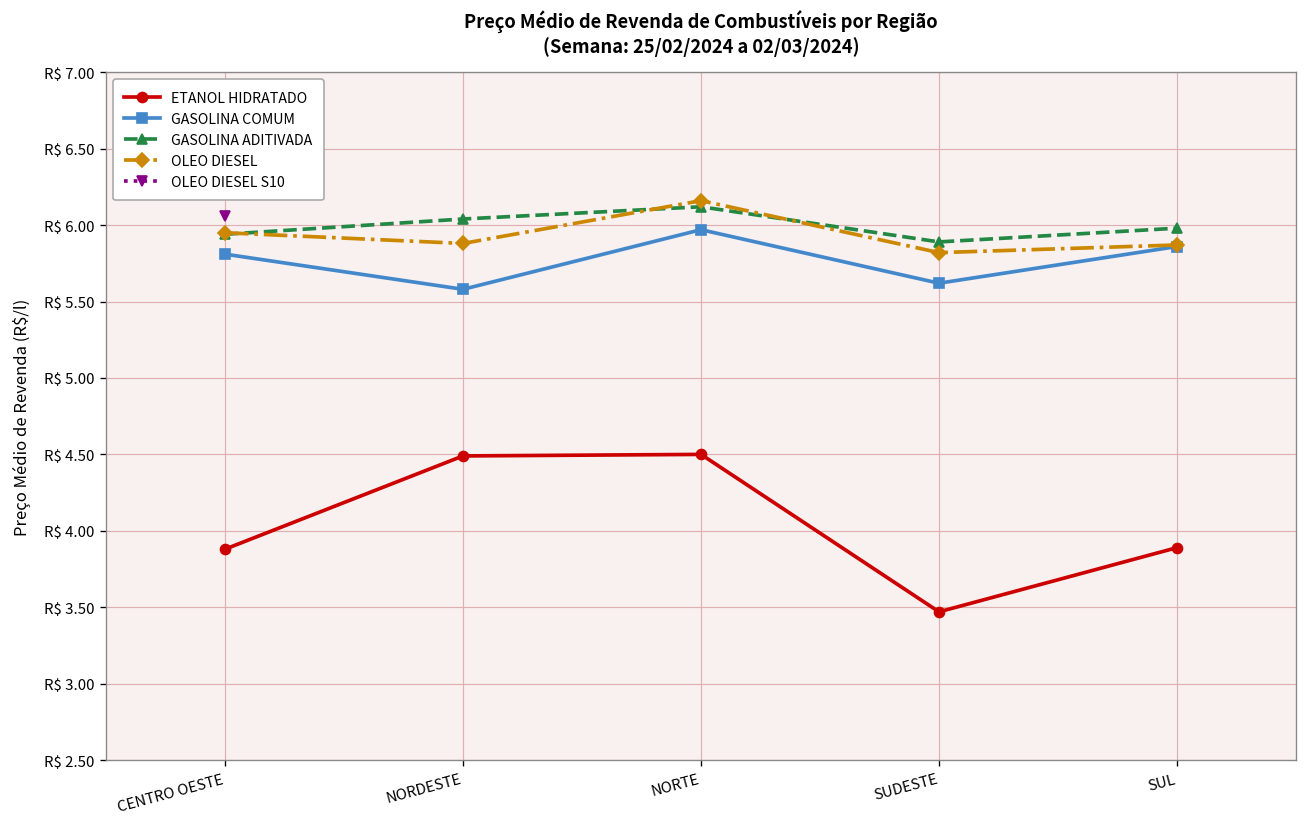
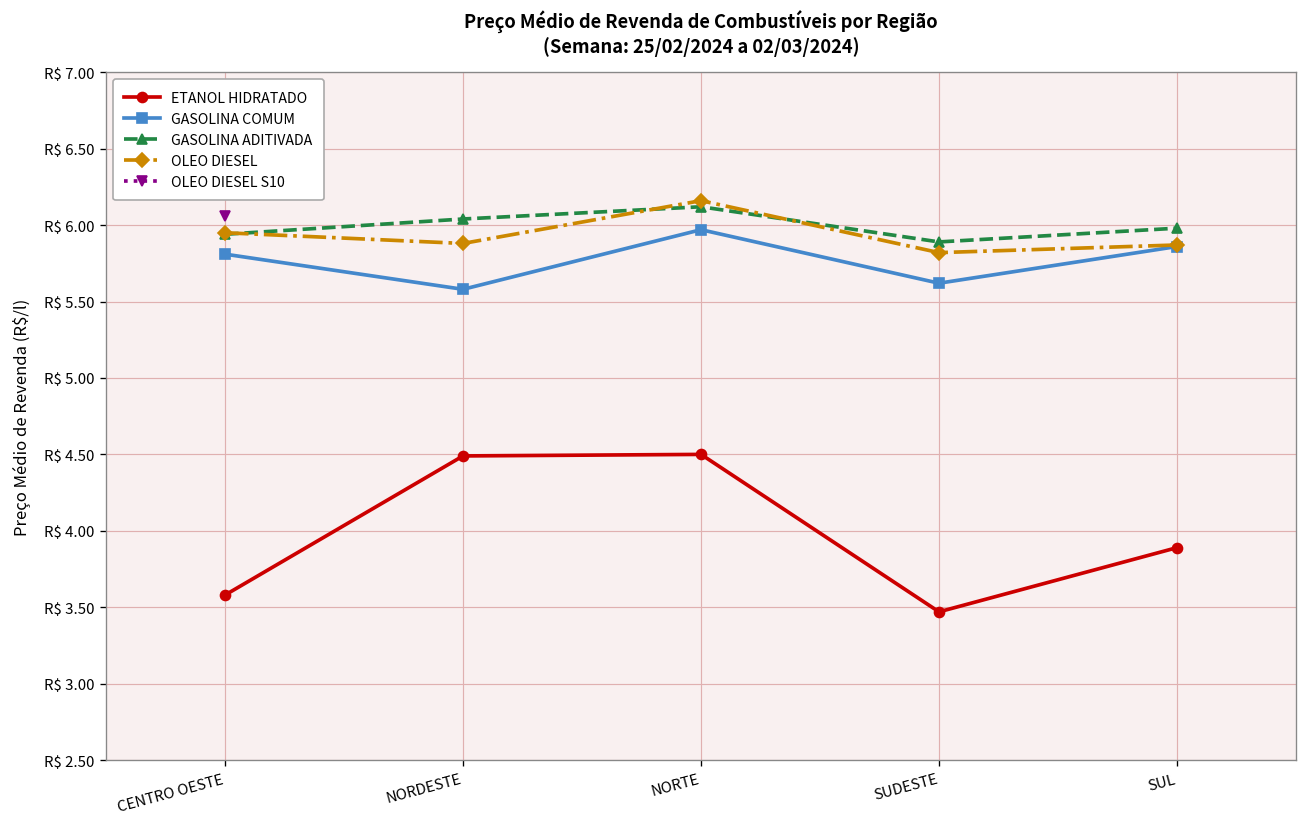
ETANOL HIDRATADO, CENTRO OESTE: R$ 3.88 -> R$ 3.58
